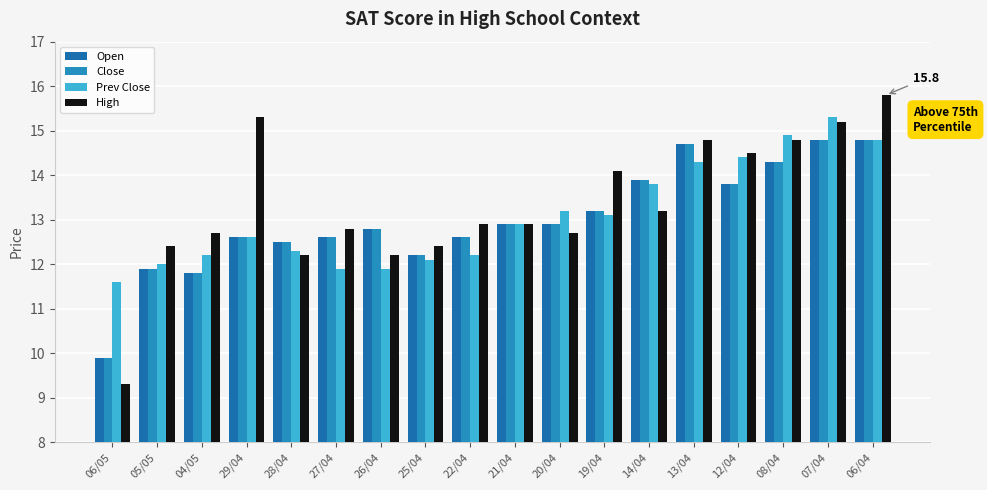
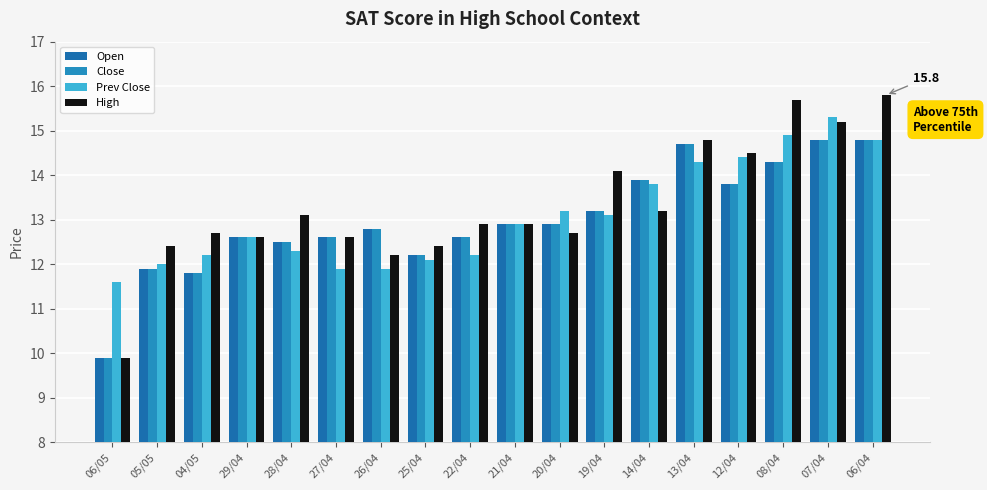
High, 06/05: 9.3 -> 9.9
High, 29/04: 15.3 -> 12.6
High, 28/04: 12.2 -> 13.1
High, 27/04: 12.8 -> 12.6
High, 08/04: 14.8 -> 15.7
